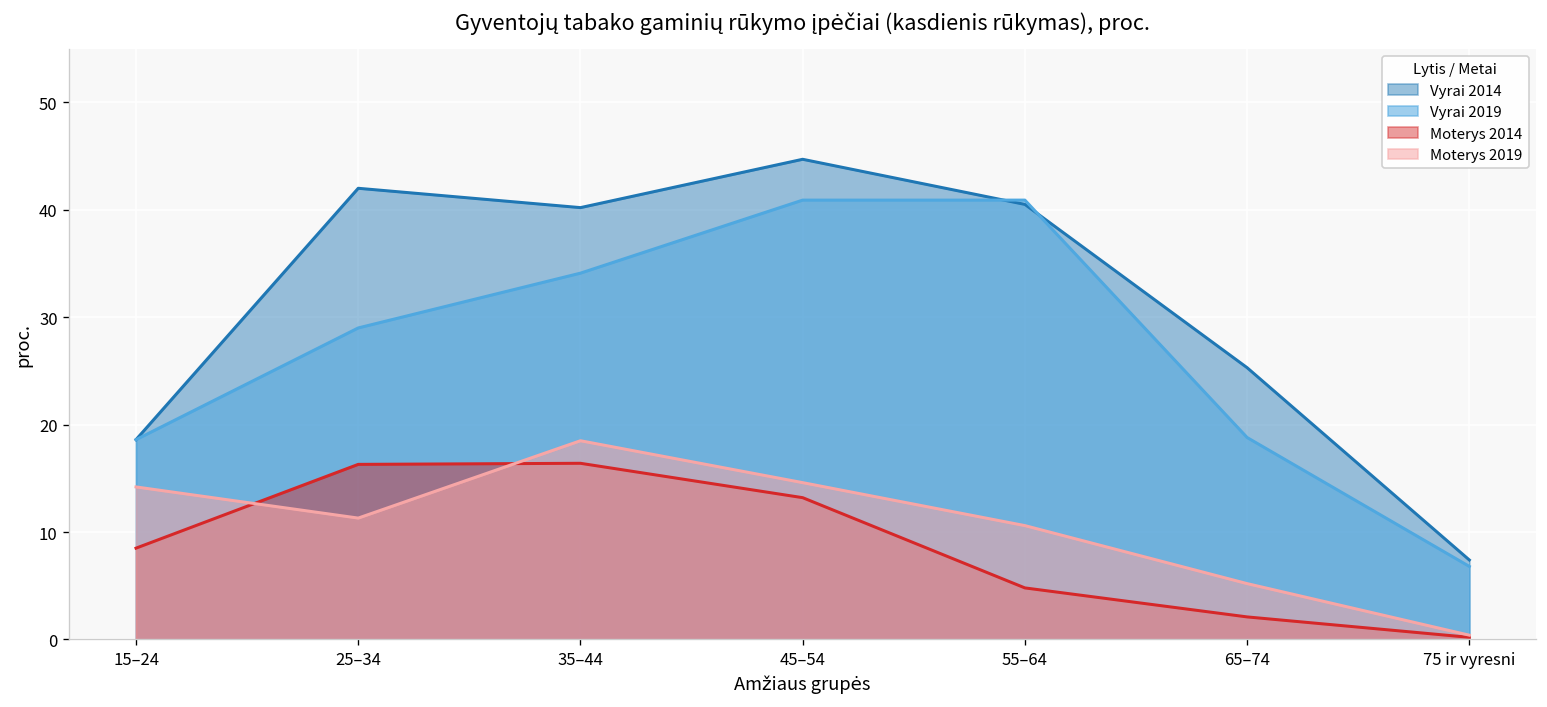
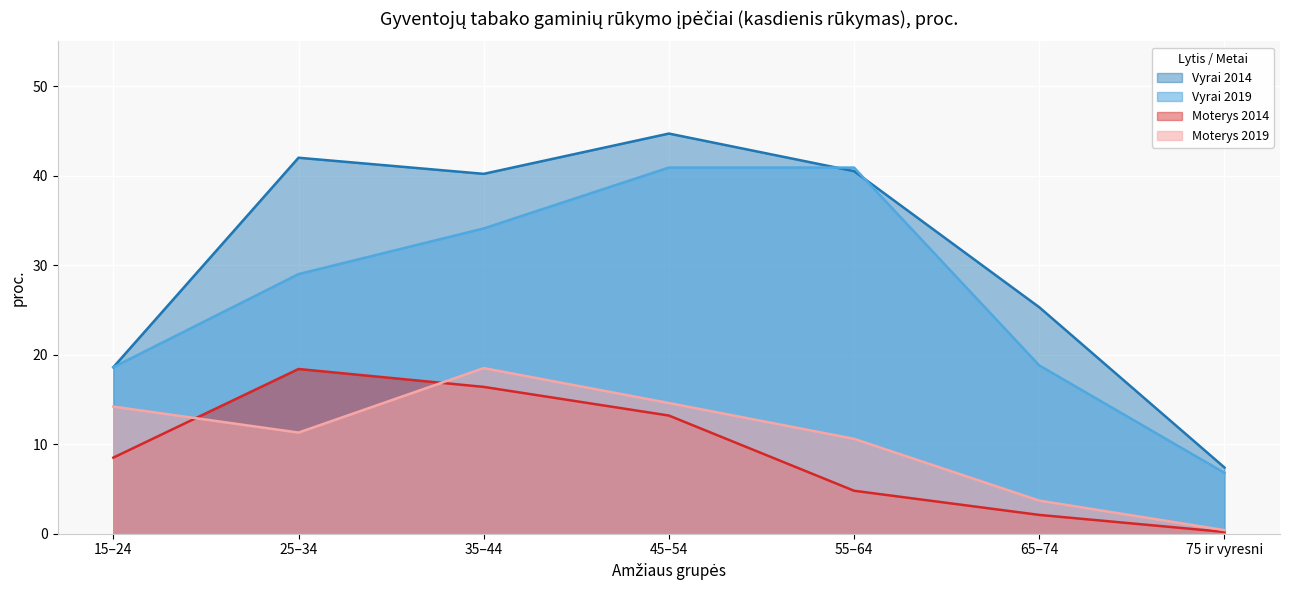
Moterys 2014, 25–34: 16 -> 18
Moterys 2019, 65–74: 5 -> 4
